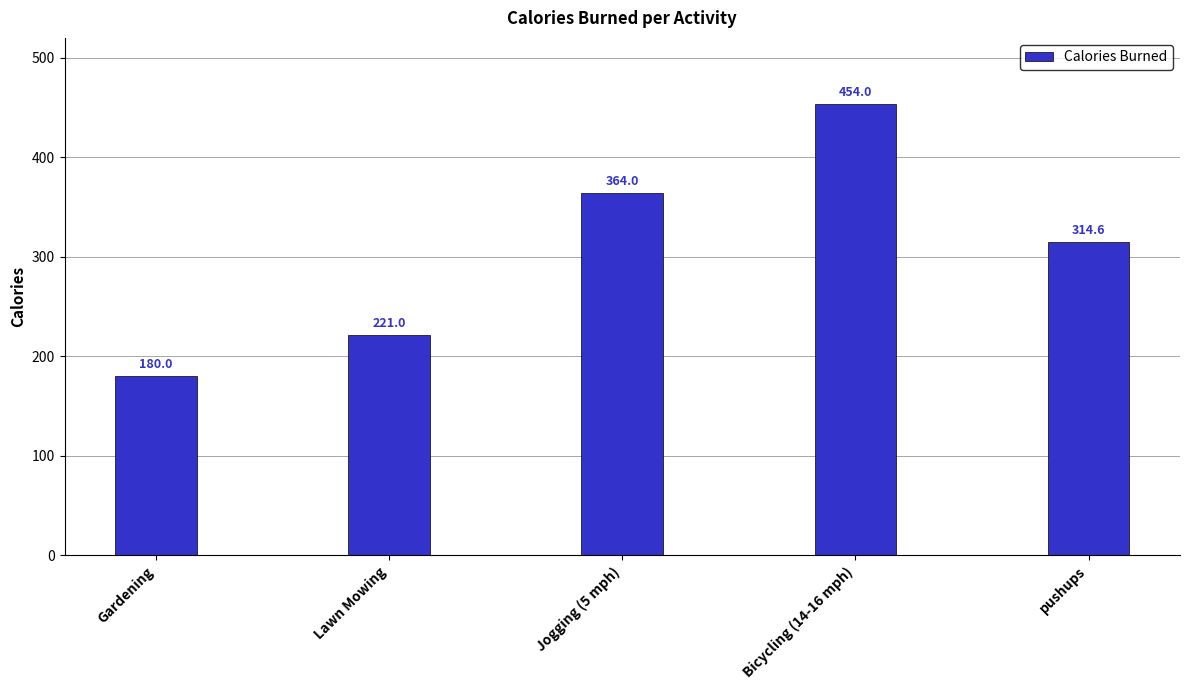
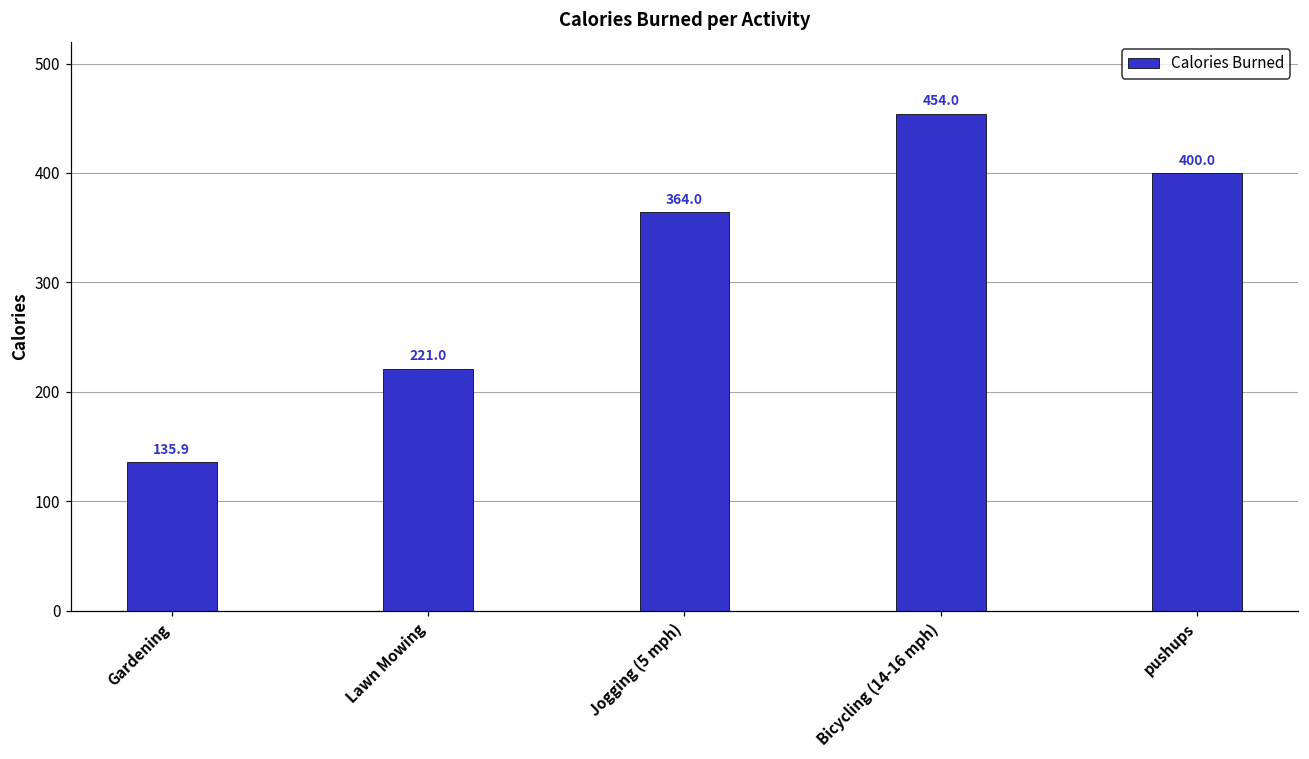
Gardening: 180.0 -> 135.9
pushups: 314.6 -> 400.0
